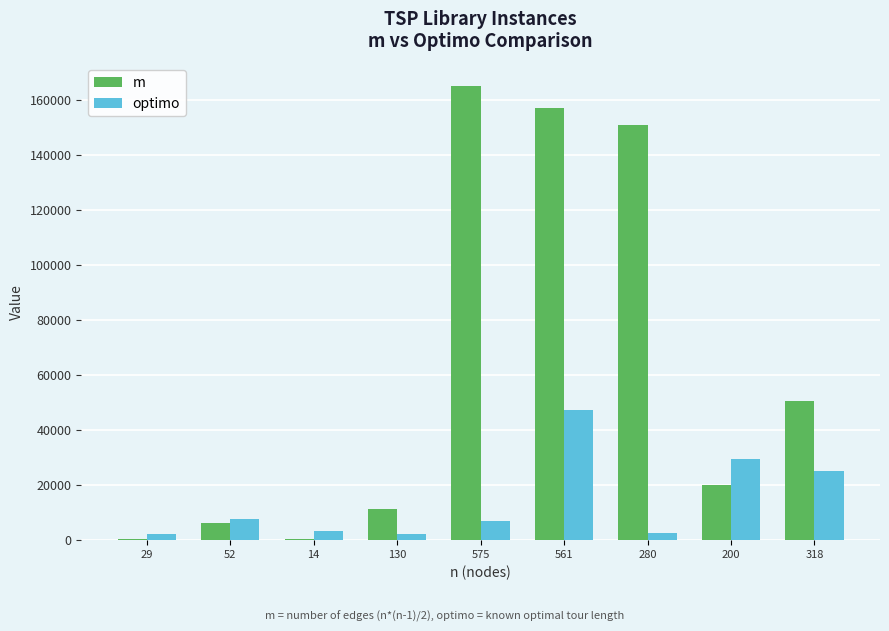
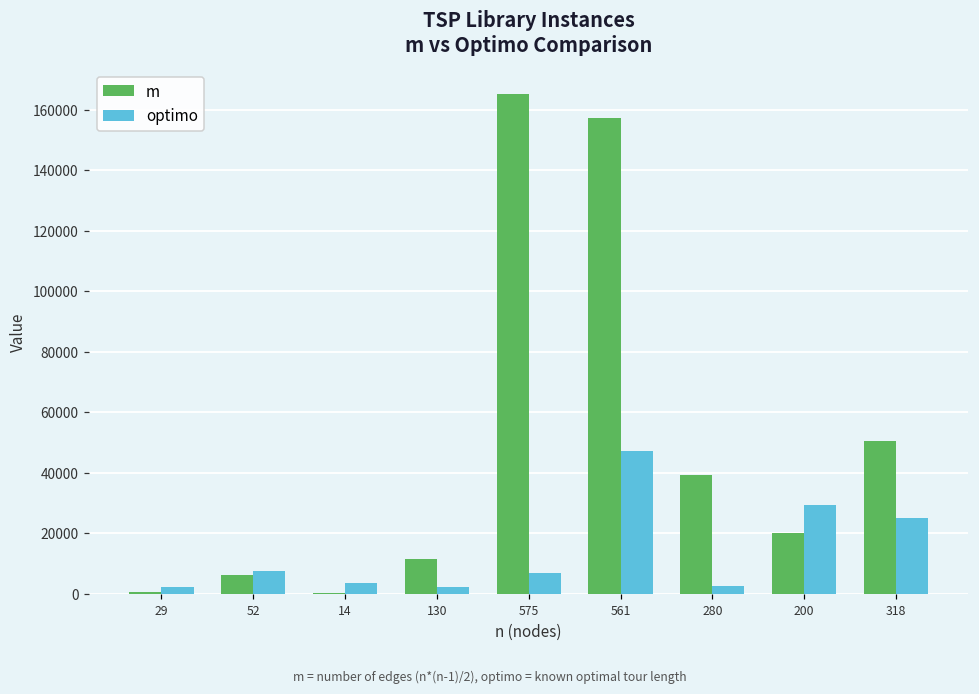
m, 280: 151000 -> 39000
